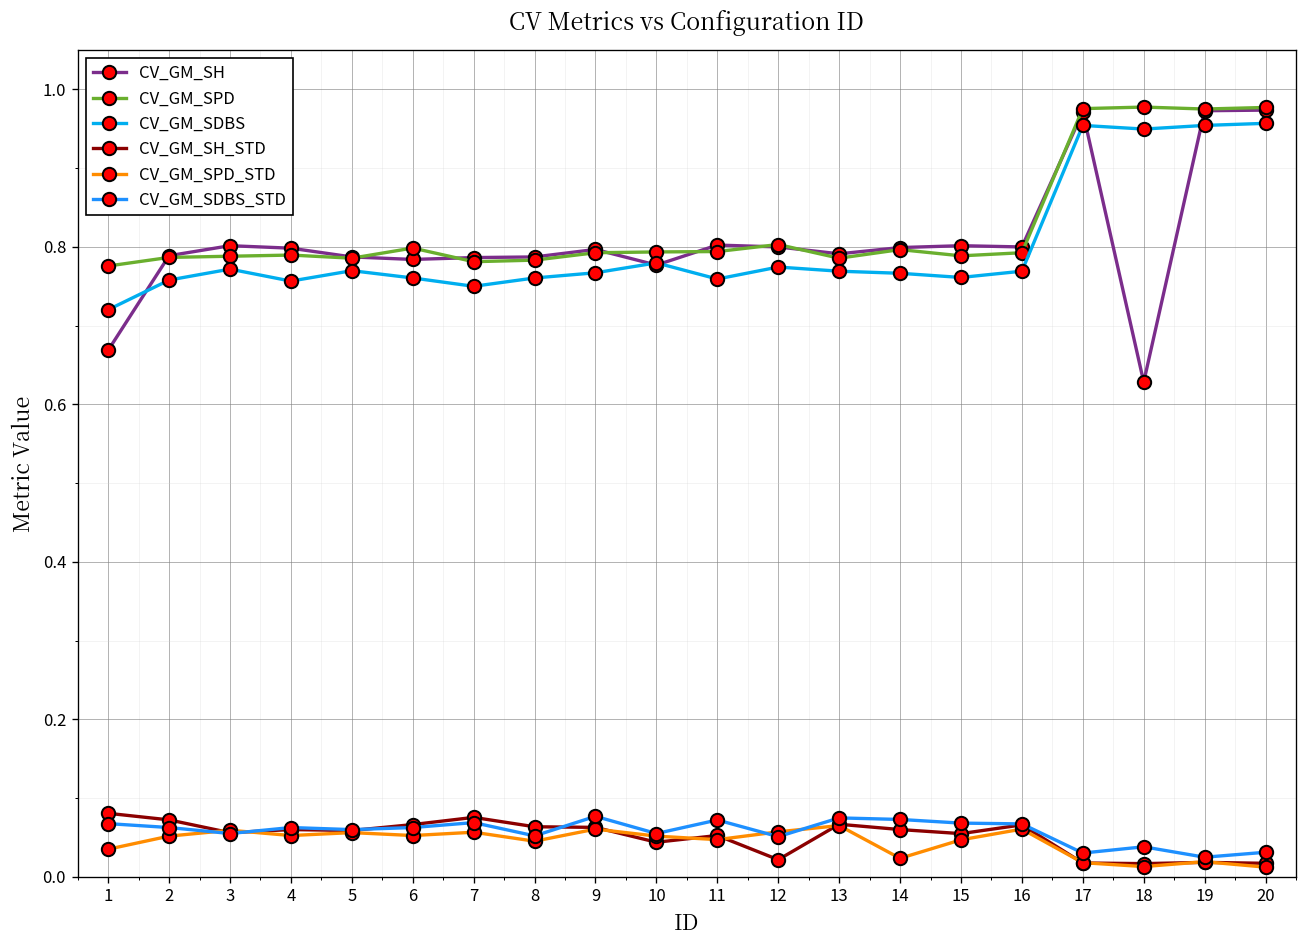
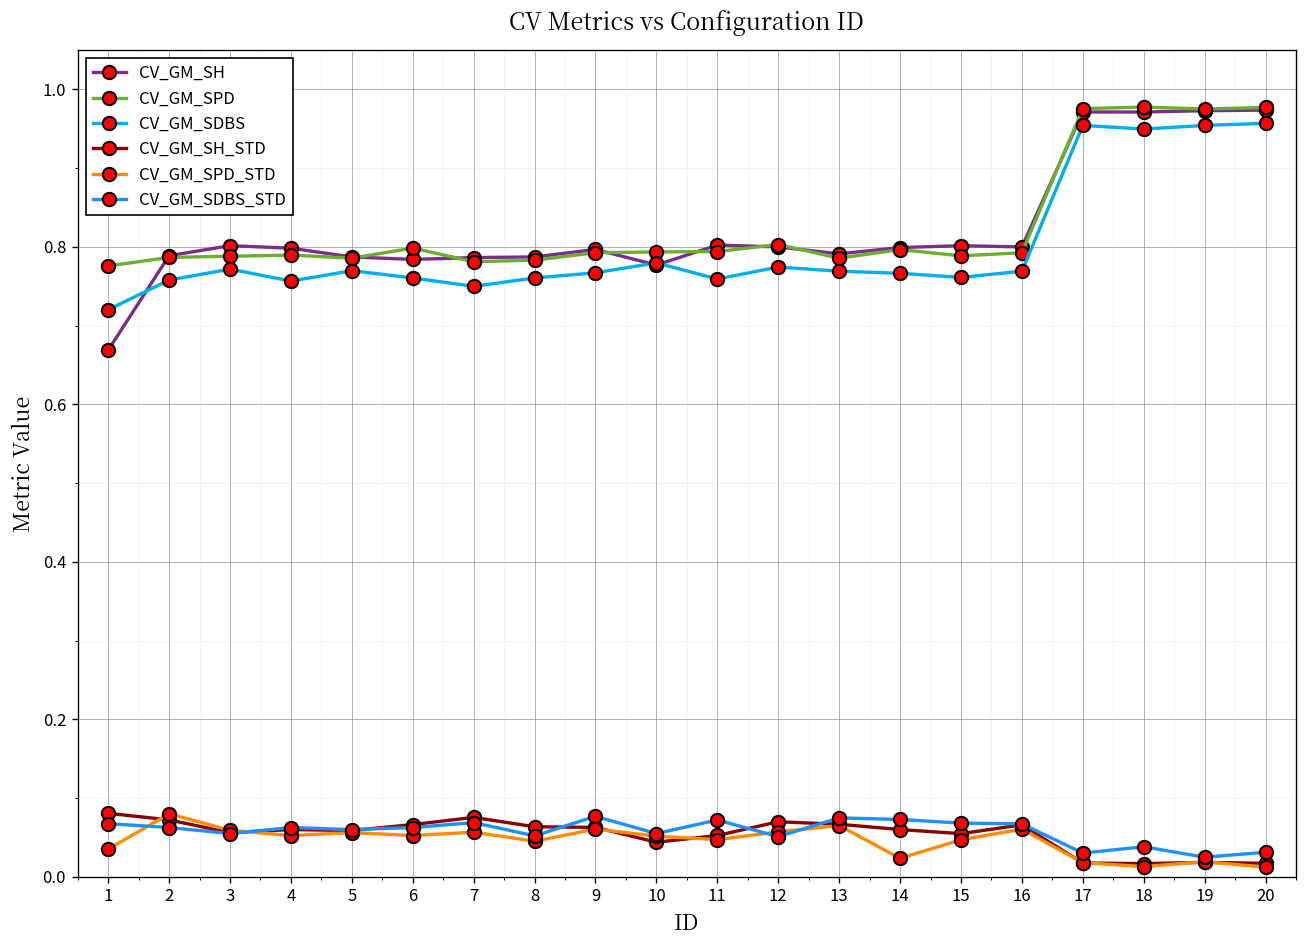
CV_GM_SPD_STD, 2: 0.05 -> 0.08
CV_GM_SH_STD, 12: 0.02 -> 0.07
CV_GM_SH, 18: 0.63 -> 0.97
